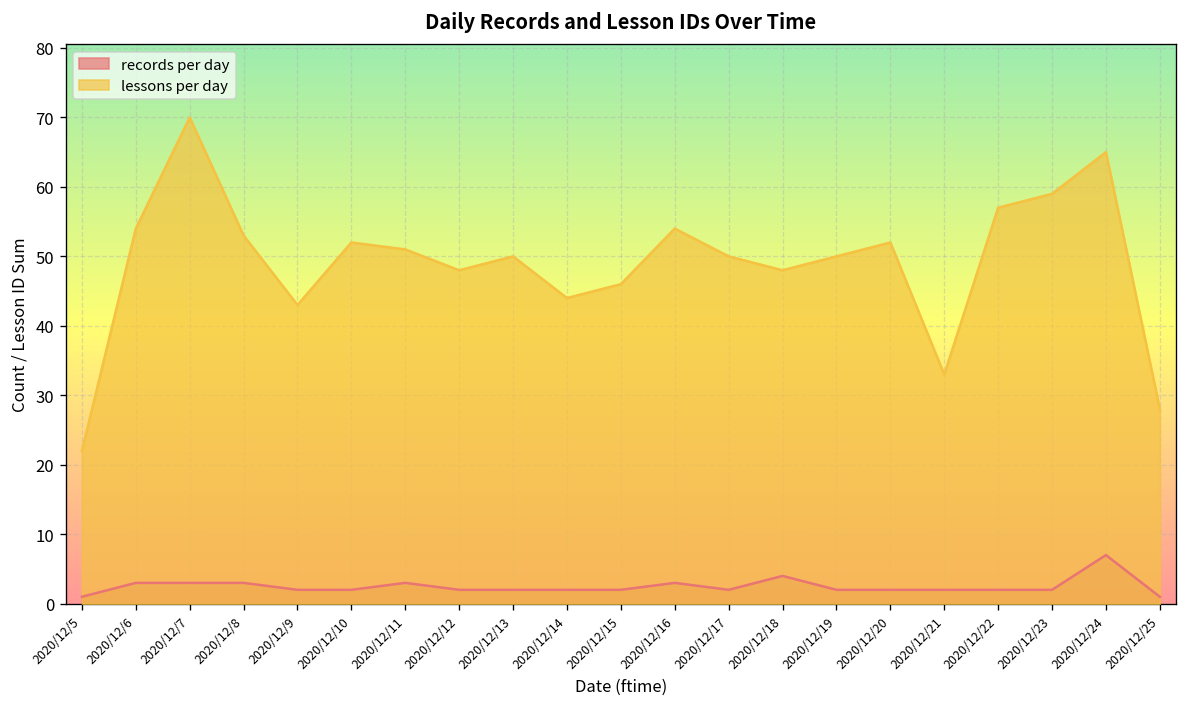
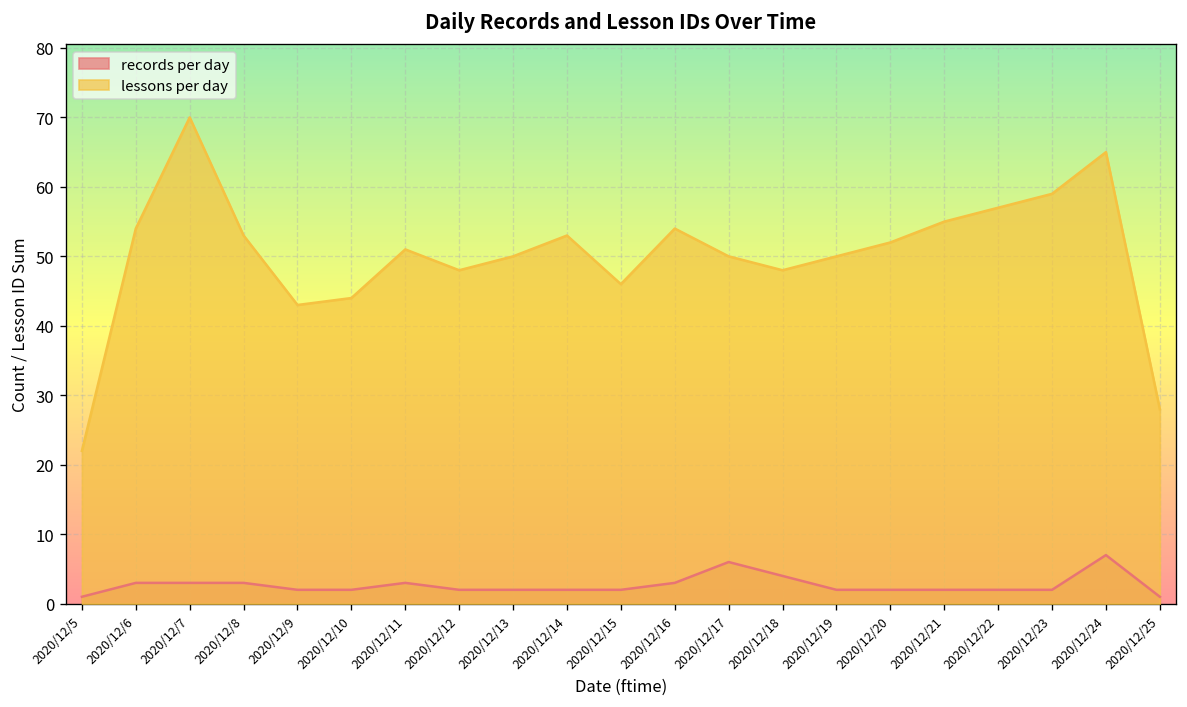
lessons per day, 2020/12/10: 52 -> 44
lessons per day, 2020/12/14: 44 -> 53
records per day, 2020/12/17: 2 -> 6
lessons per day, 2020/12/21: 33 -> 55
